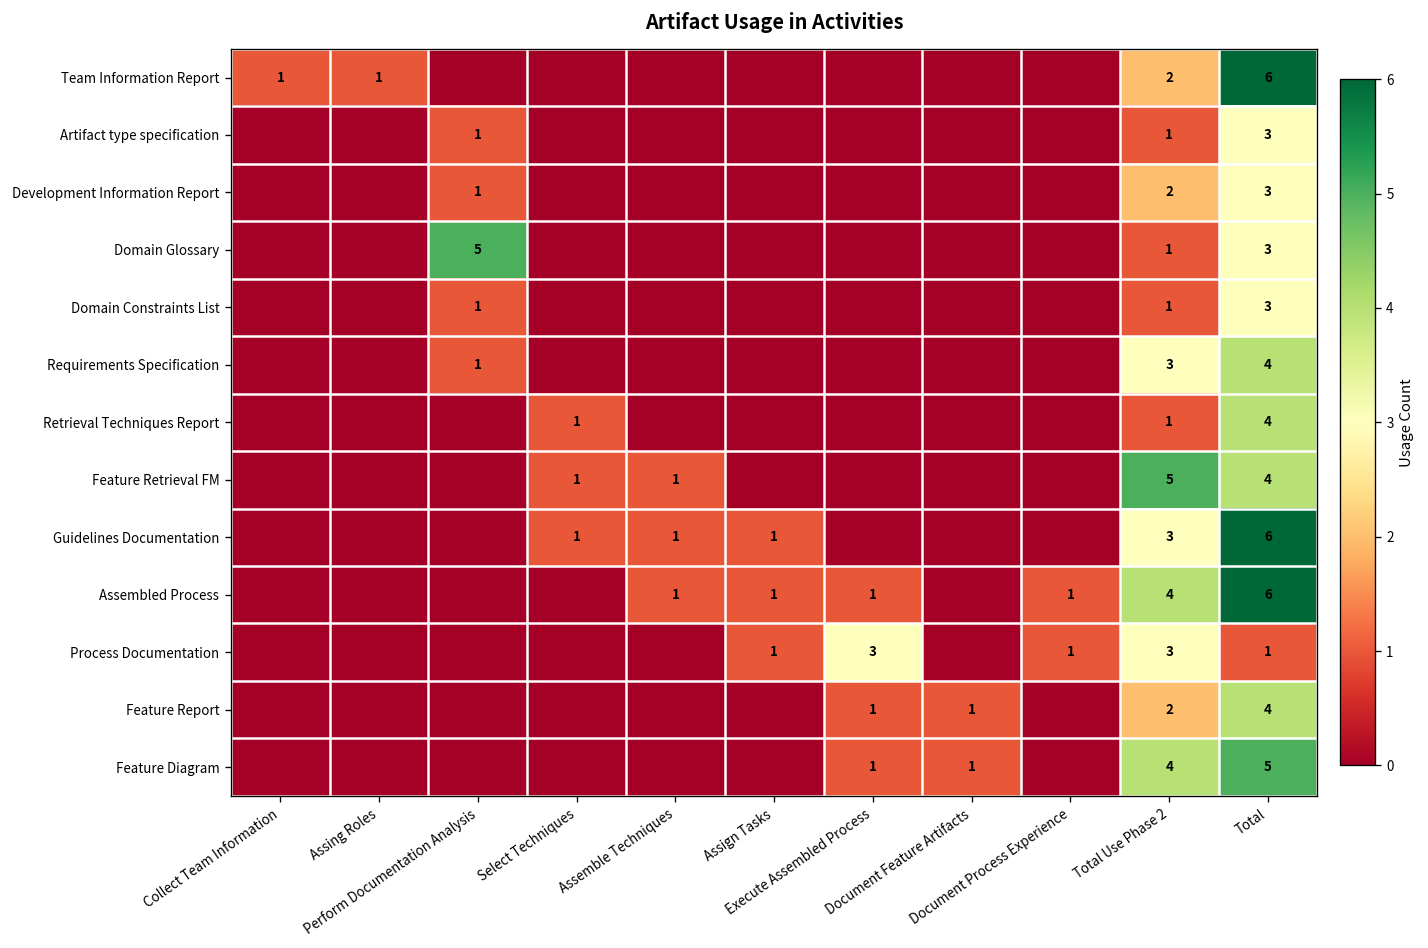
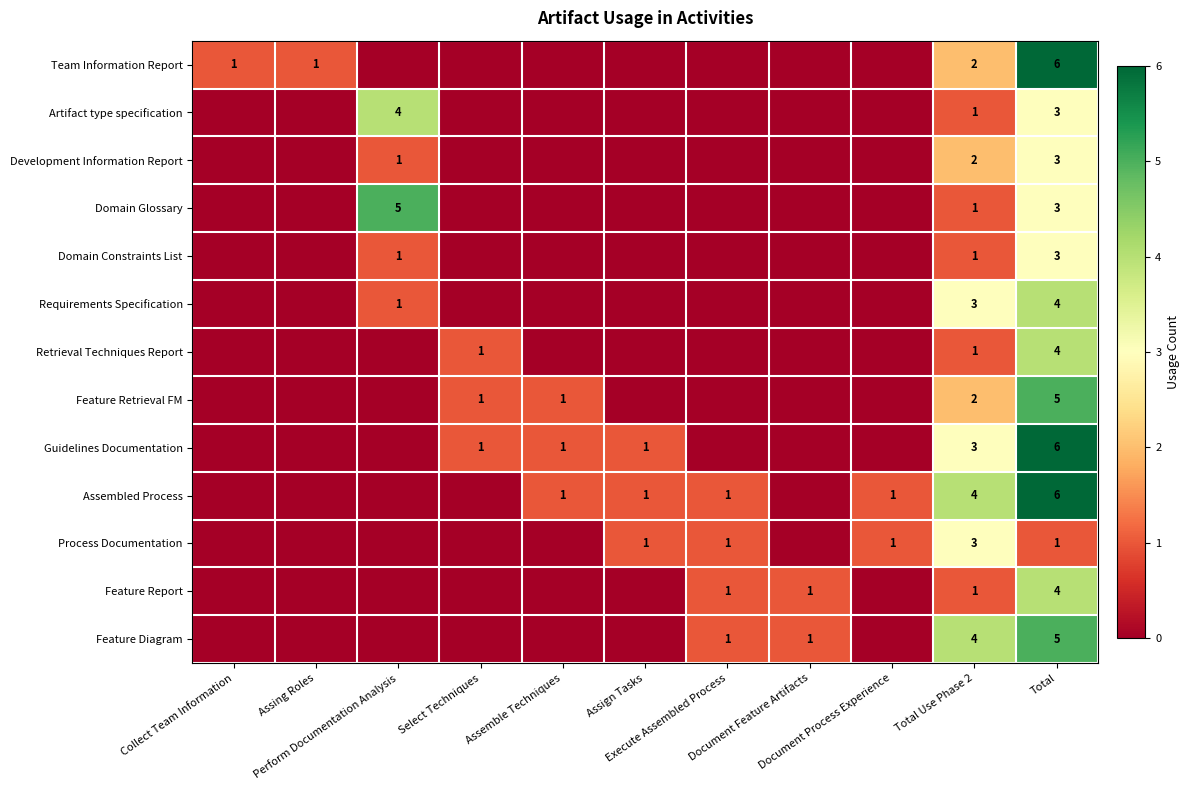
Artifact type specification, Perform Documentation Analysis: 1 -> 4
Feature Retrieval FM, Total Use Phase 2: 5 -> 2
Feature Retrieval FM, Total: 4 -> 5
Process Documentation, Execute Assembled Process: 3 -> 1
Feature Report, Total Use Phase 2: 2 -> 1
